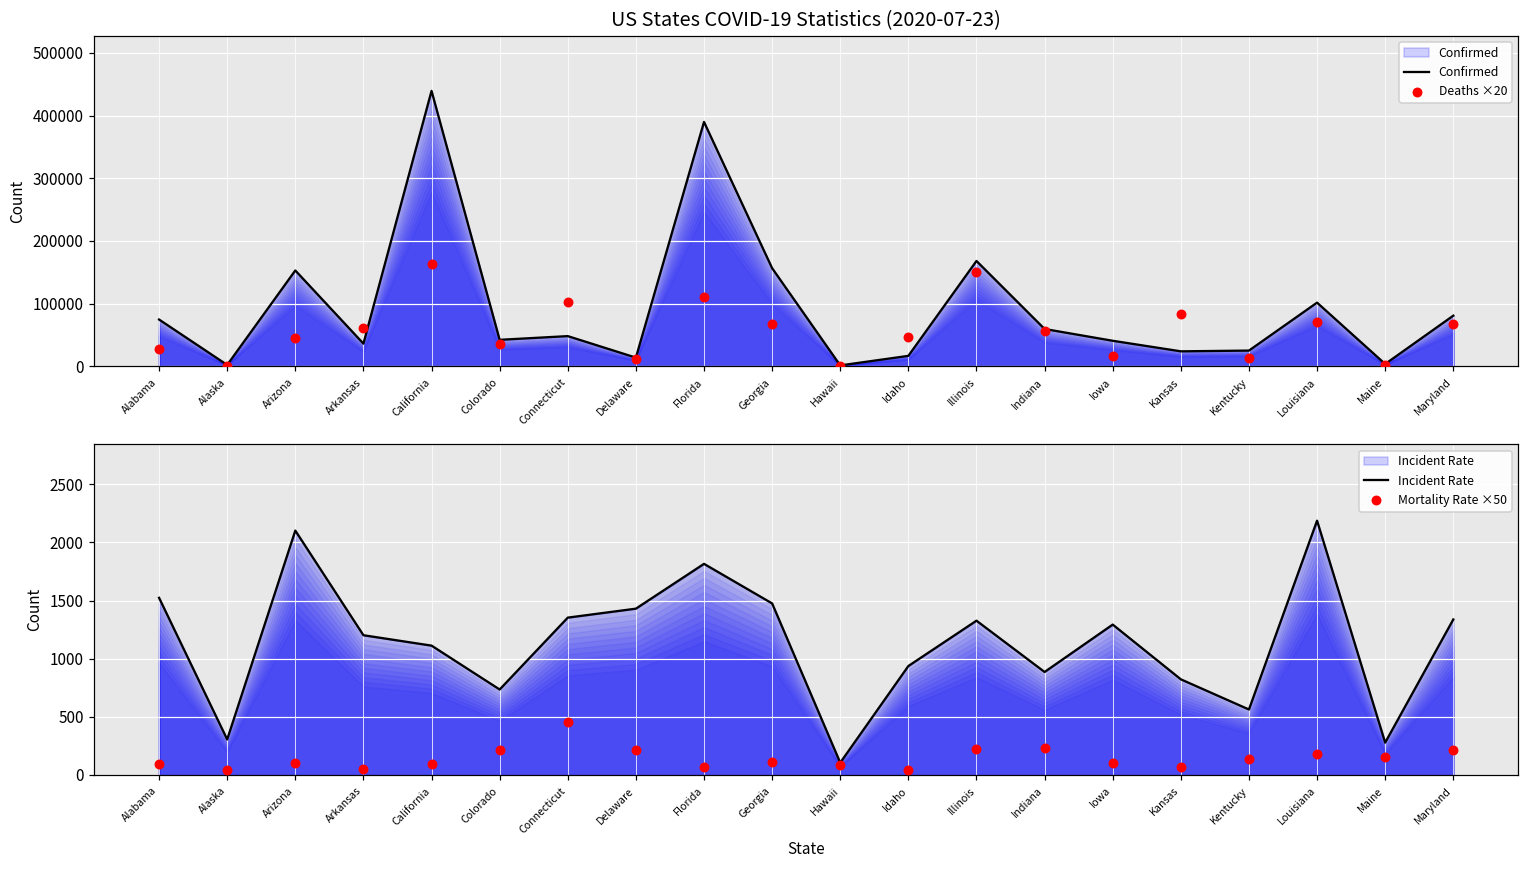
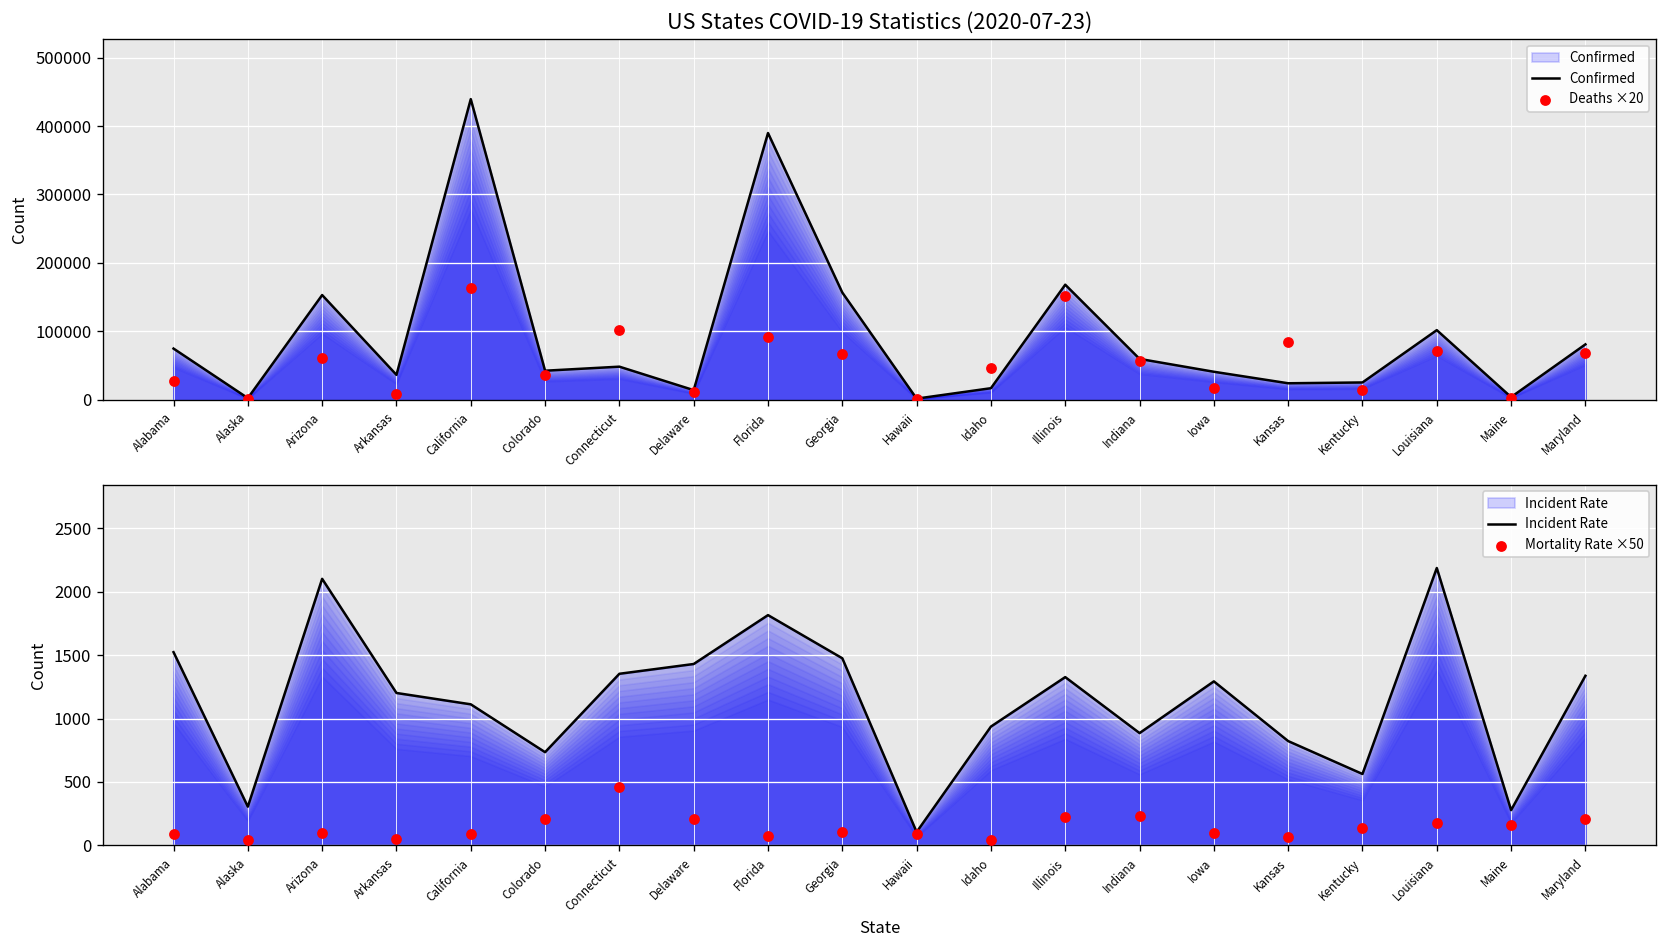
US States COVID-19 Statistics (2020-07-23), Deaths ×20, Arizona: 50000 -> 60000
US States COVID-19 Statistics (2020-07-23), Deaths ×20, Arkansas: 60000 -> 10000
US States COVID-19 Statistics (2020-07-23), Deaths ×20, Florida: 110000 -> 90000
